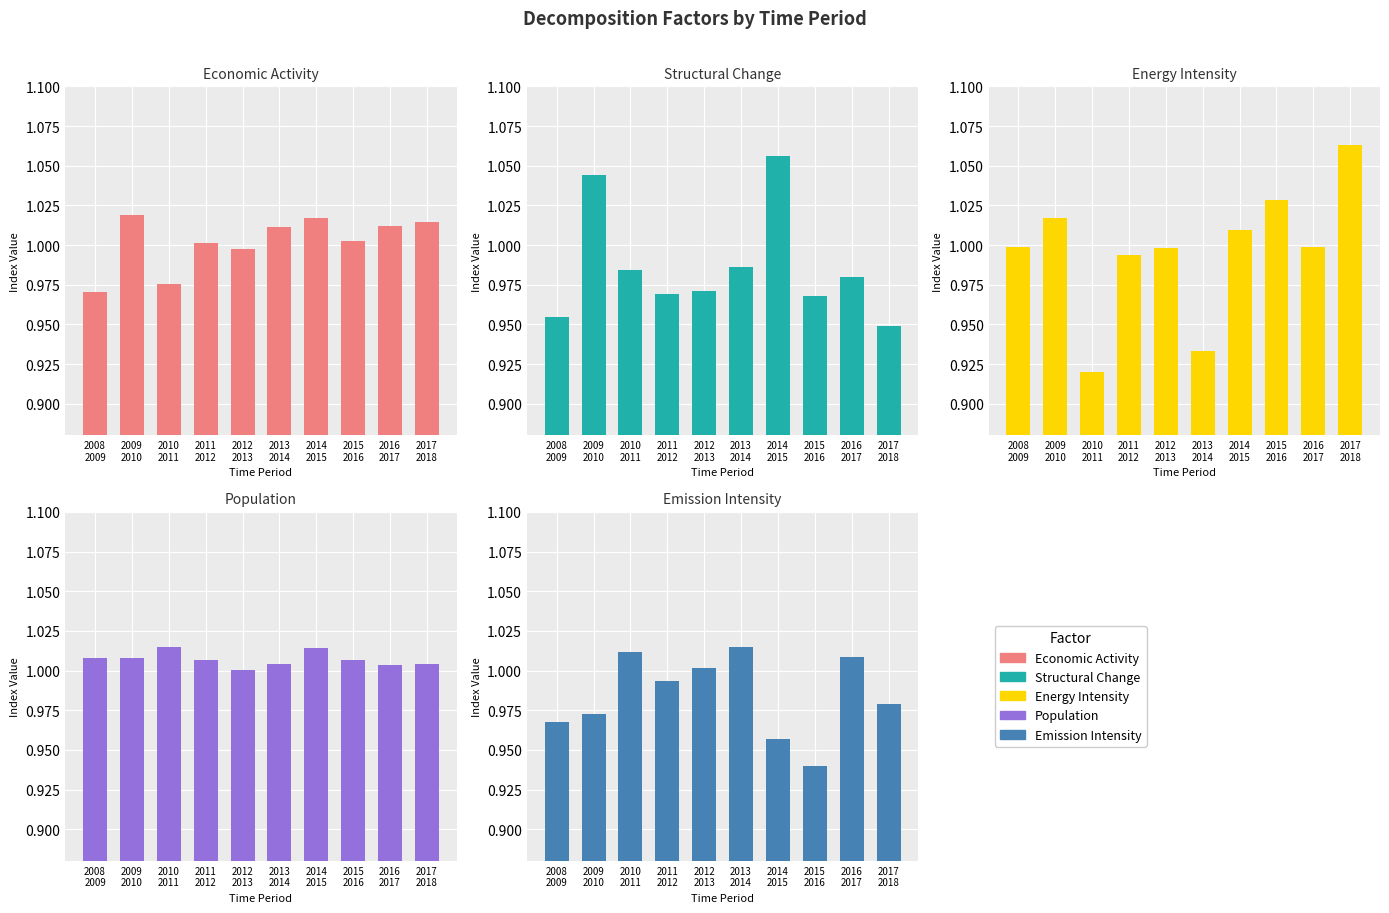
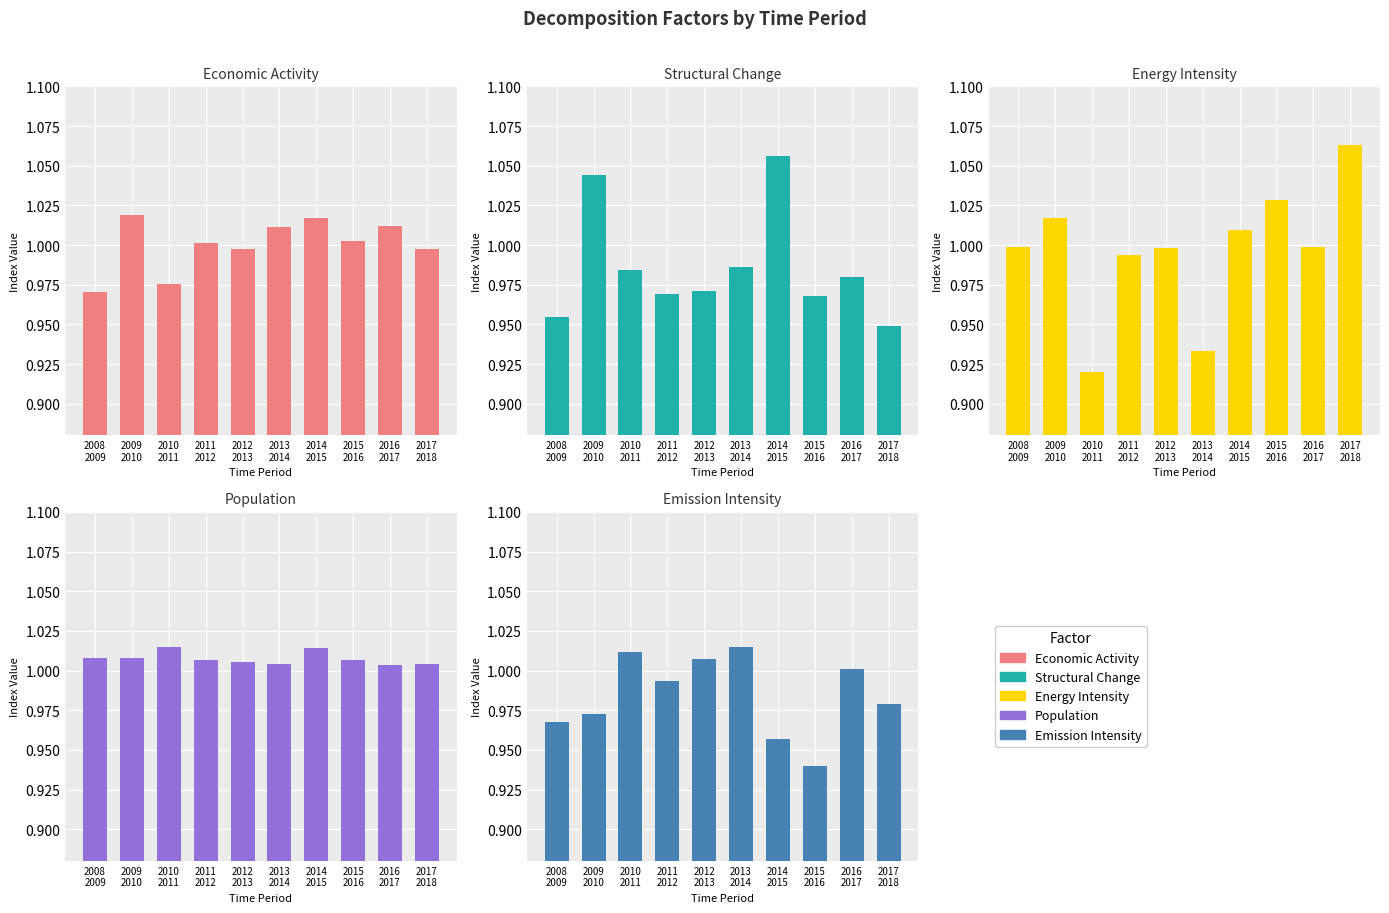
Economic Activity, 2017 2018: 1.014 -> 0.998
Population, 2012 2013: 1.000 -> 1.006
Emission Intensity, 2012 2013: 1.001 -> 1.007
Emission Intensity, 2016 2017: 1.009 -> 1.001
